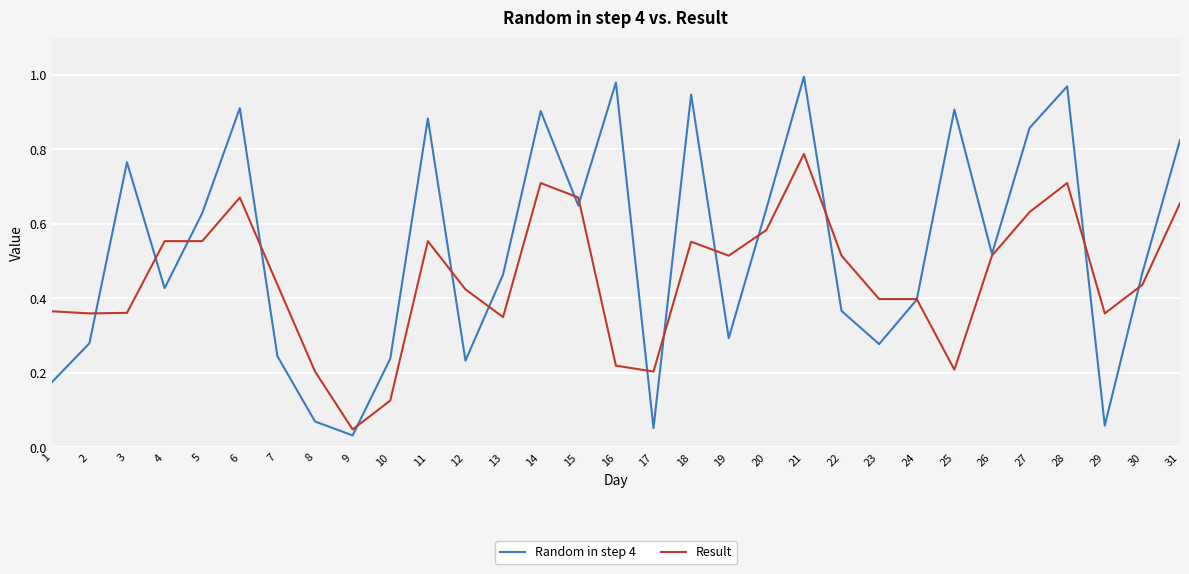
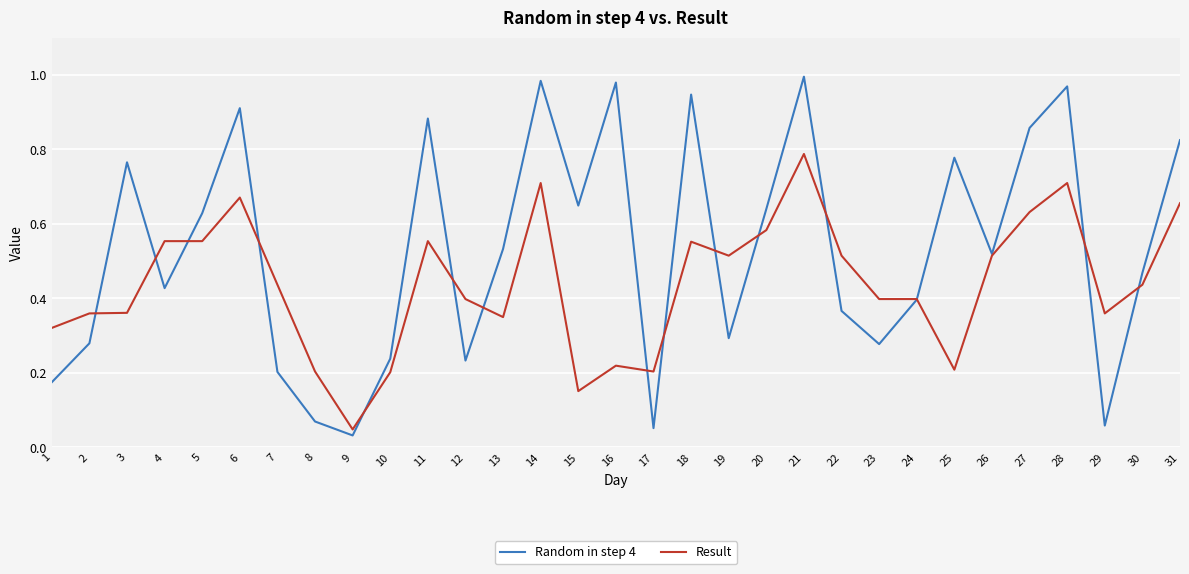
Result, 1: 0.37 -> 0.32
Random in step 4, 7: 0.24 -> 0.20
Result, 10: 0.13 -> 0.20
Result, 12: 0.42 -> 0.40
Random in step 4, 13: 0.46 -> 0.53
Random in step 4, 14: 0.90 -> 0.98
Result, 15: 0.67 -> 0.15
Random in step 4, 25: 0.91 -> 0.78
